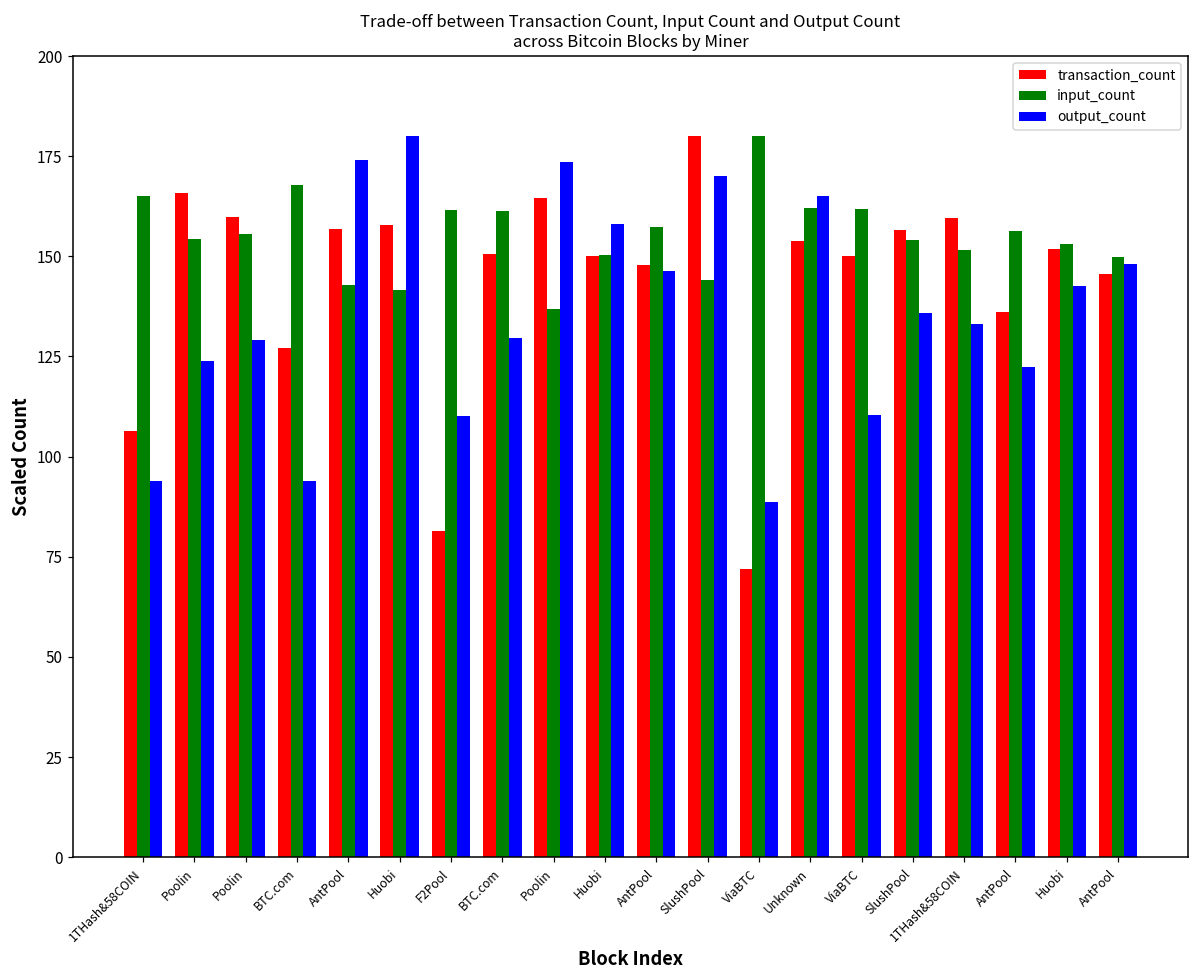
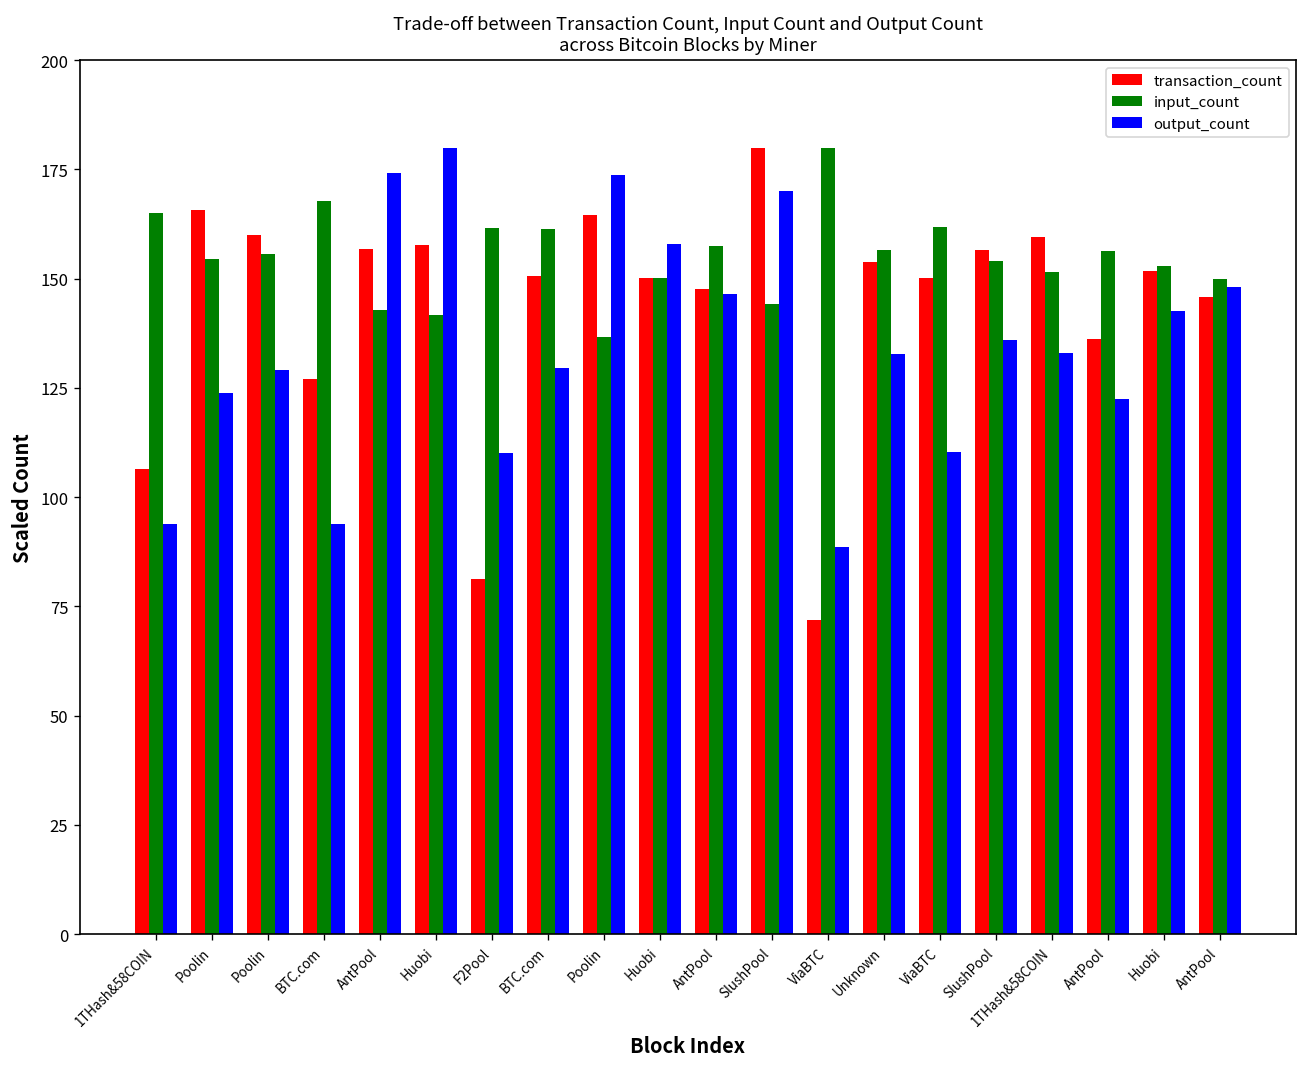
input_count, Unknown: 162 -> 157
output_count, Unknown: 165 -> 133
